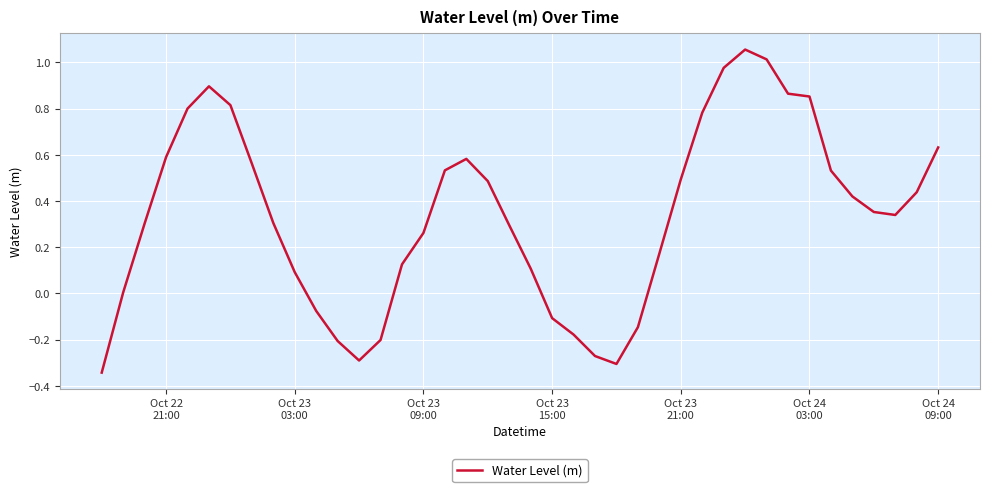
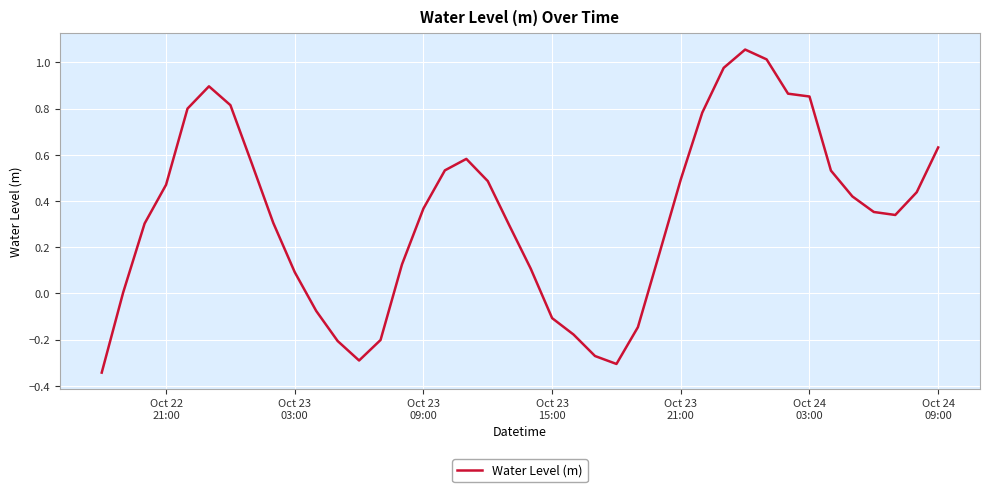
Oct 22 21:00: 0.59 -> 0.47
Oct 23 09:00: 0.26 -> 0.37
